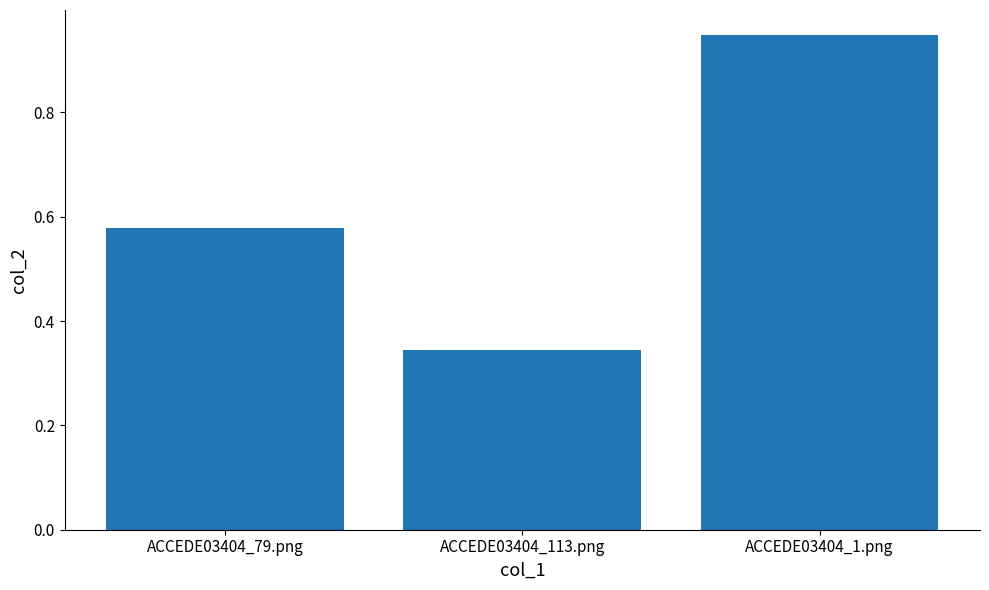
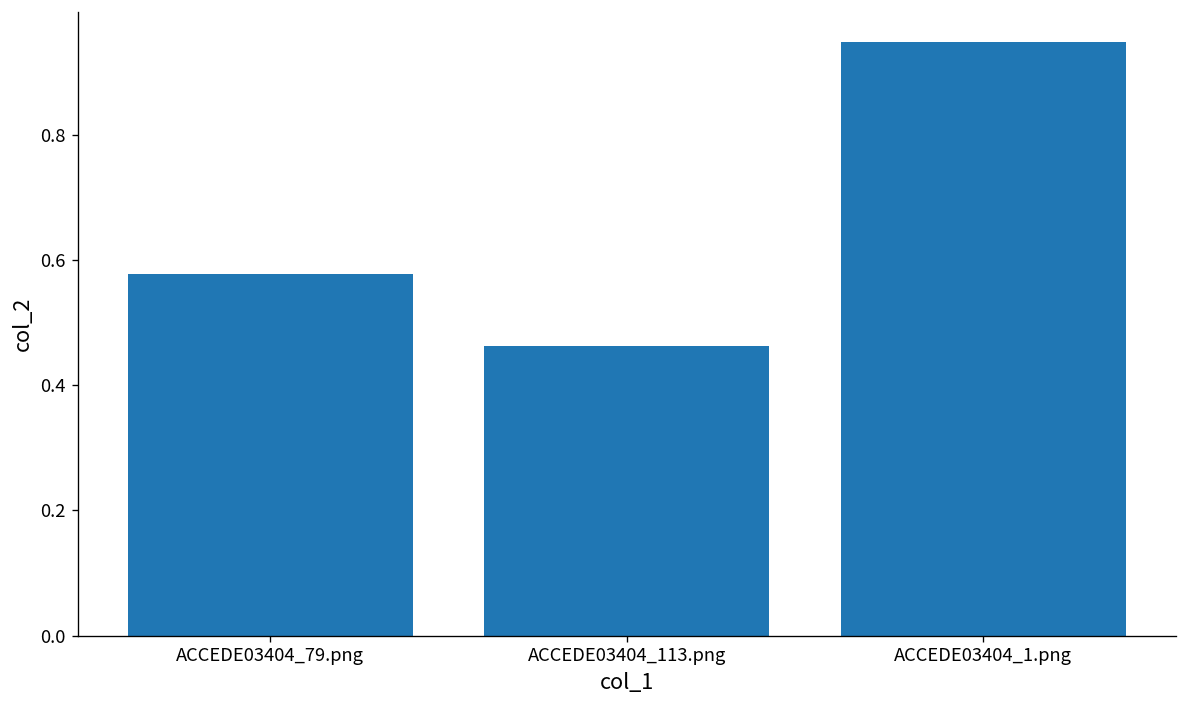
ACCEDE03404_113.png: 0.35 -> 0.46
